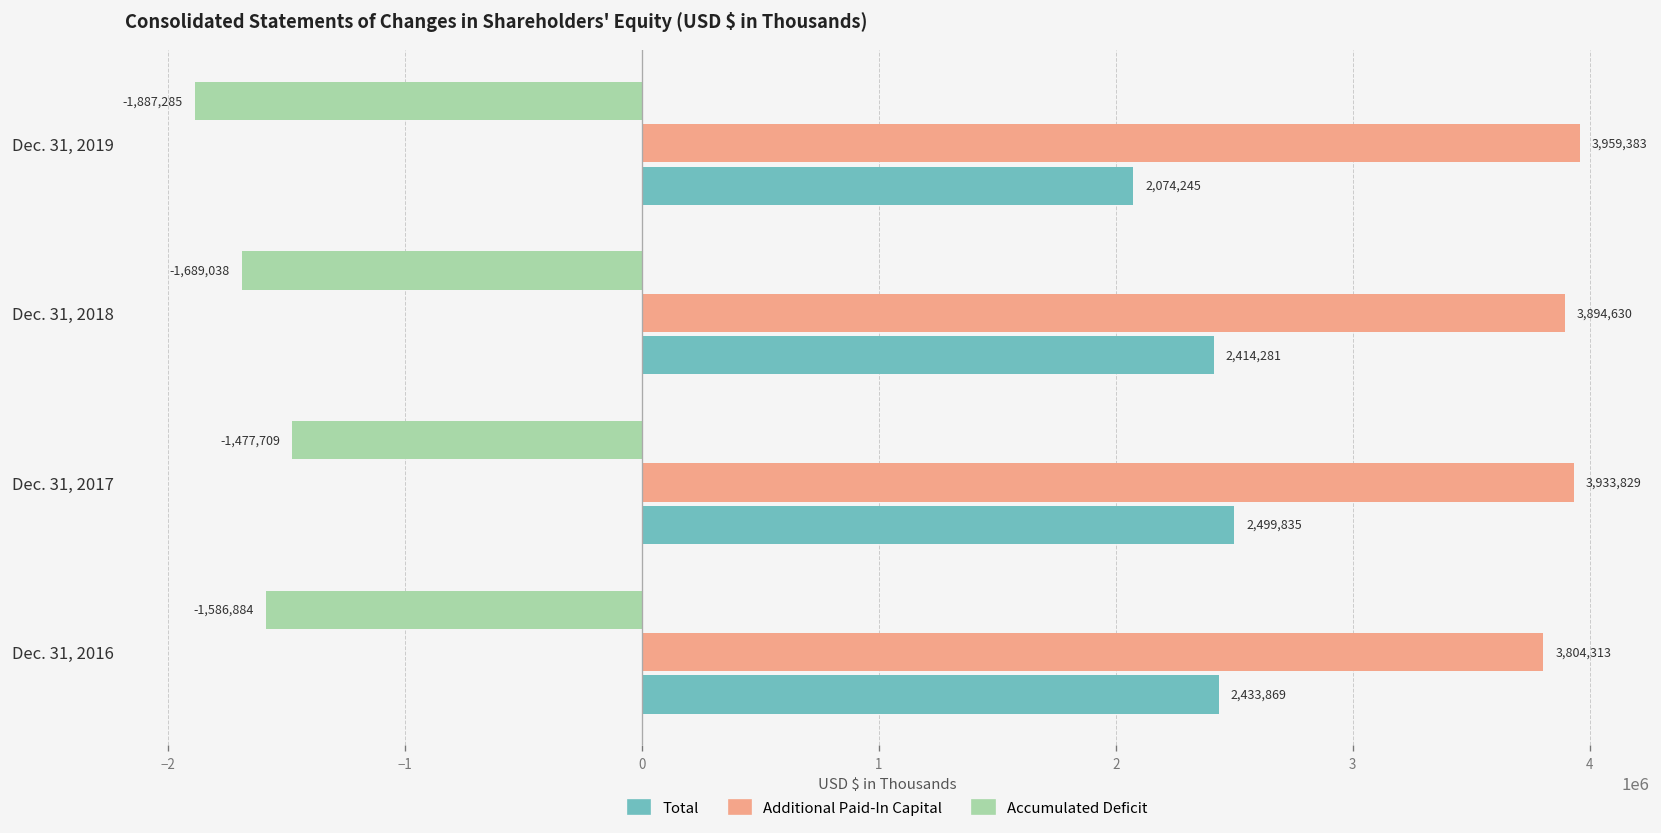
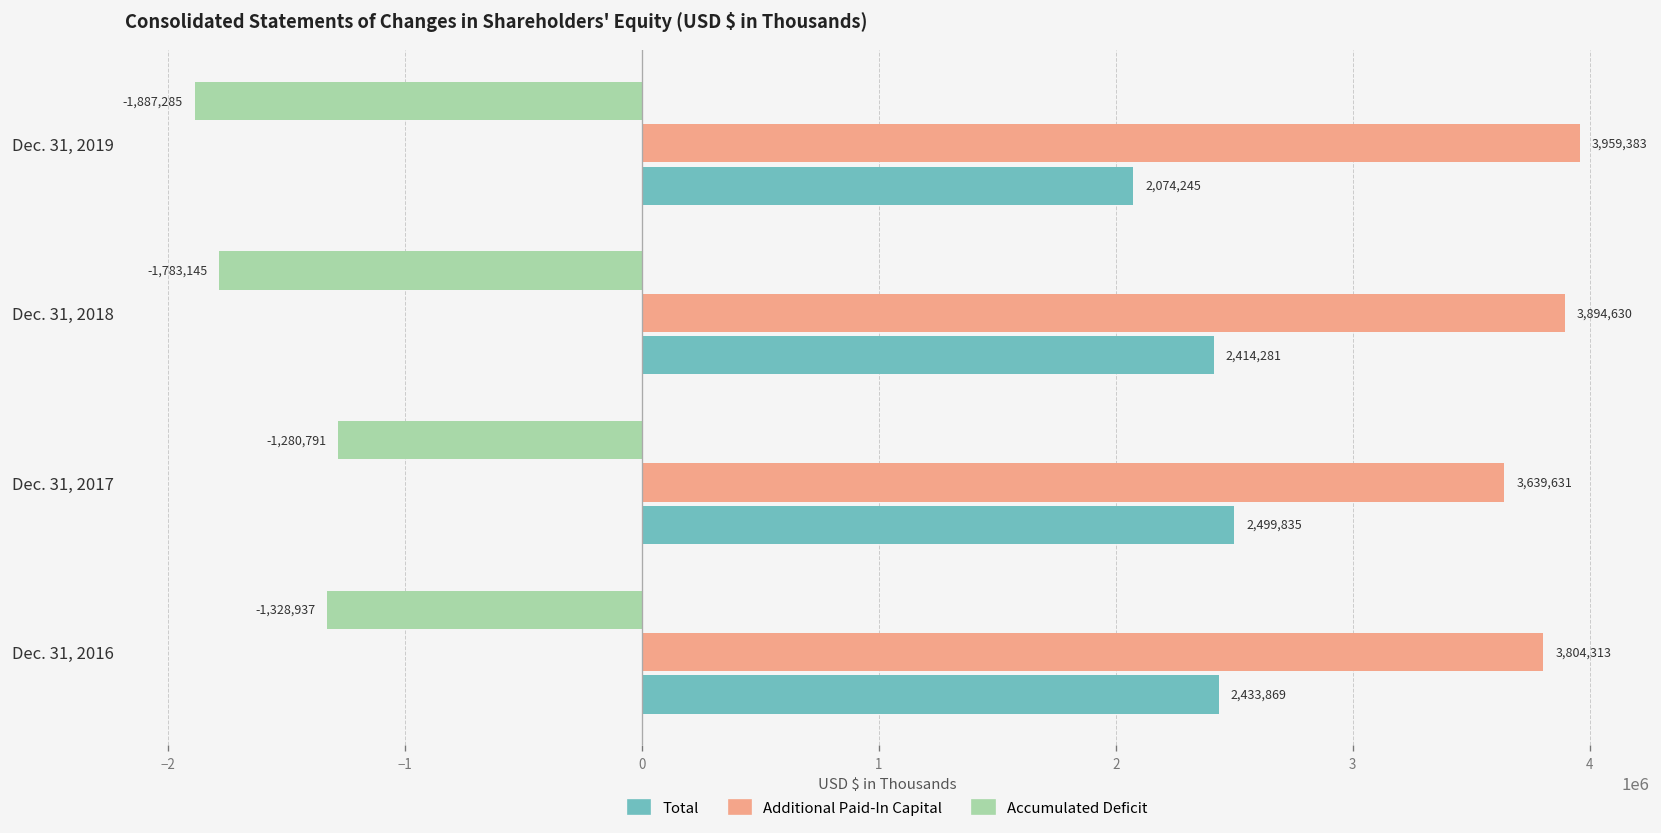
Accumulated Deficit, Dec. 31, 2018: -1,689,038 -> -1,783,145
Accumulated Deficit, Dec. 31, 2017: -1,477,709 -> -1,280,791
Additional Paid-In Capital, Dec. 31, 2017: 3,933,829 -> 3,639,631
Accumulated Deficit, Dec. 31, 2016: -1,586,884 -> -1,328,937
